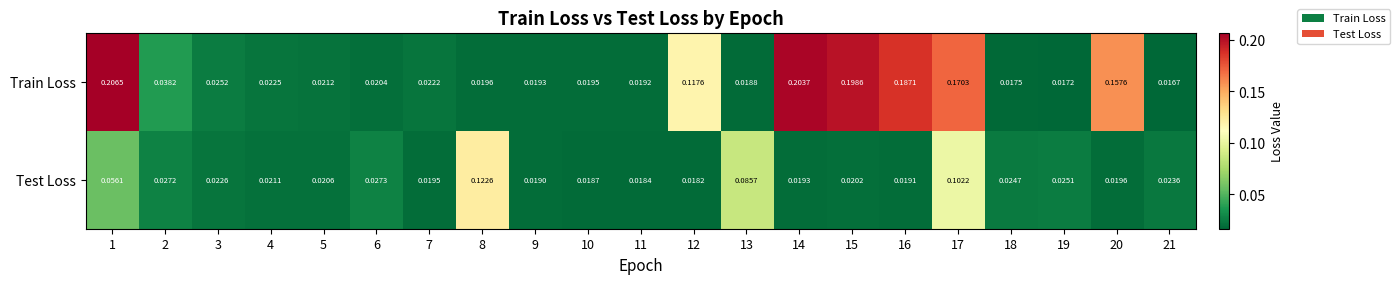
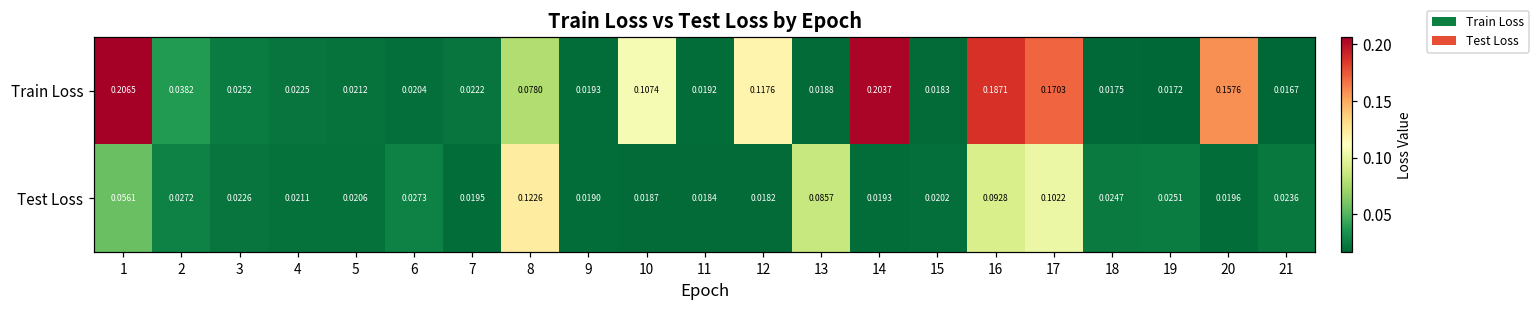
Train Loss, 8: 0.0196 -> 0.0780
Train Loss, 10: 0.0195 -> 0.1074
Train Loss, 15: 0.1986 -> 0.0183
Test Loss, 16: 0.0191 -> 0.0928
